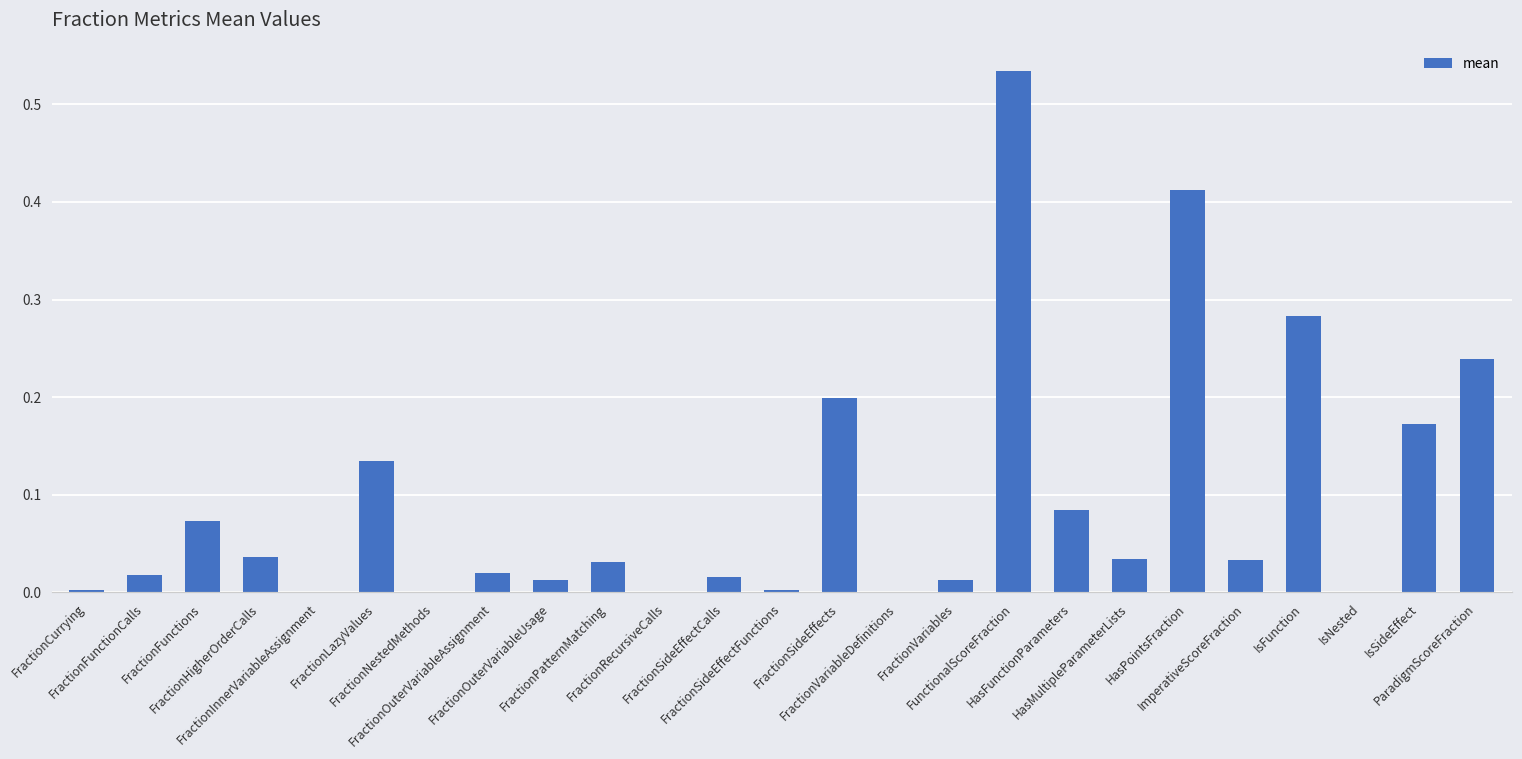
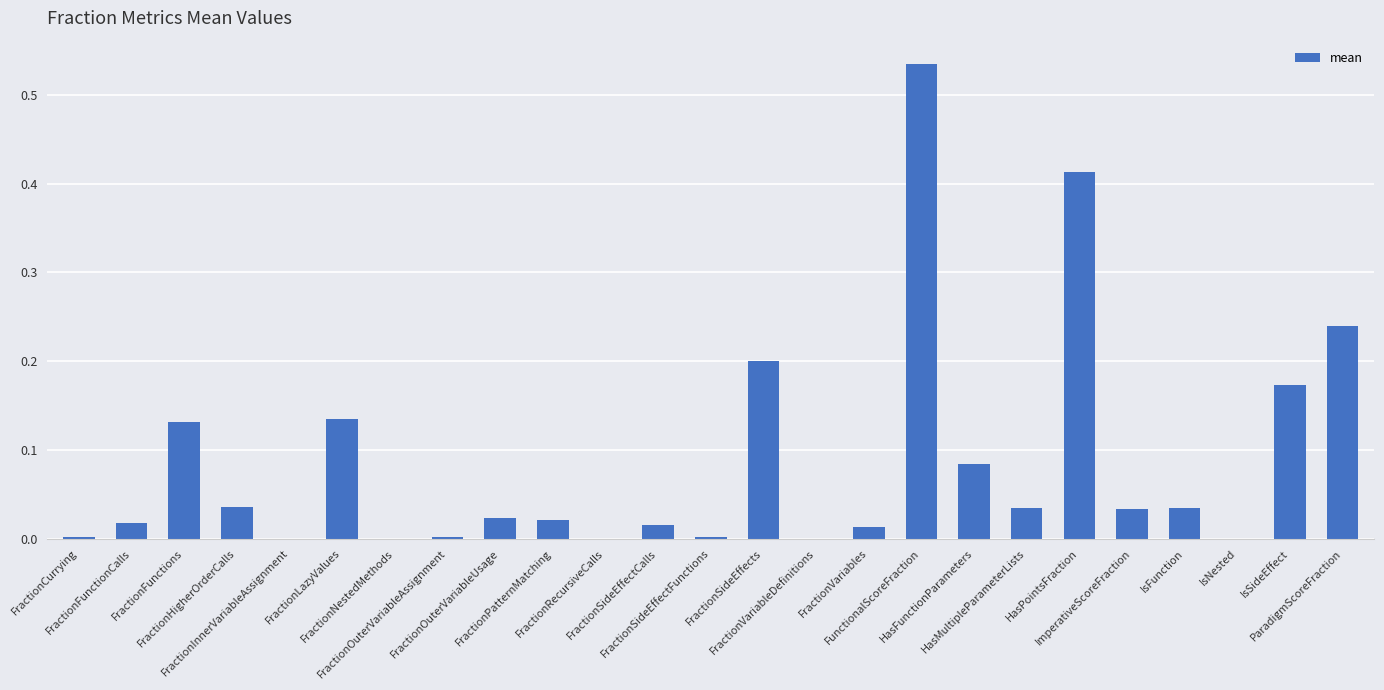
FractionFunctions: 0.07 -> 0.13
FractionOuterVariableAssignment: 0.02 -> 0.00
FractionOuterVariableUsage: 0.01 -> 0.02
FractionPatternMatching: 0.03 -> 0.02
IsFunction: 0.28 -> 0.03
